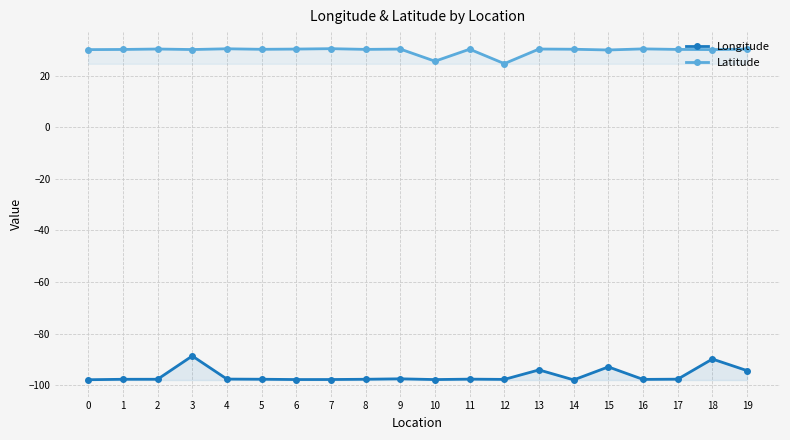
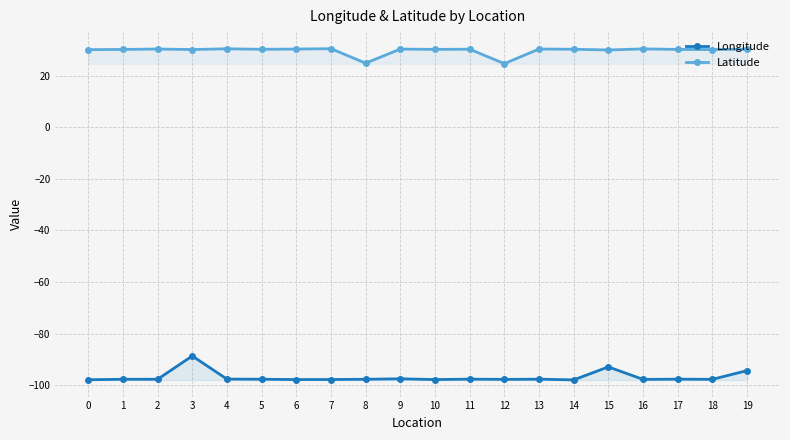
Latitude, 8: 30 -> 25
Latitude, 10: 26 -> 30
Longitude, 13: -94 -> -98
Longitude, 18: -90 -> -98
